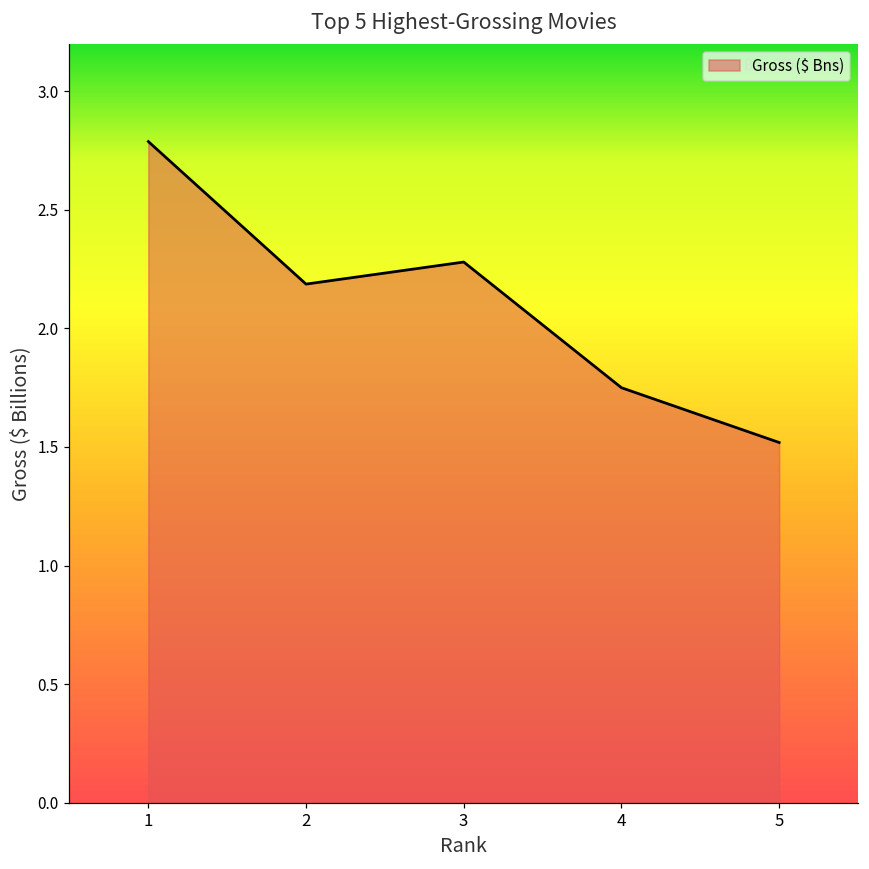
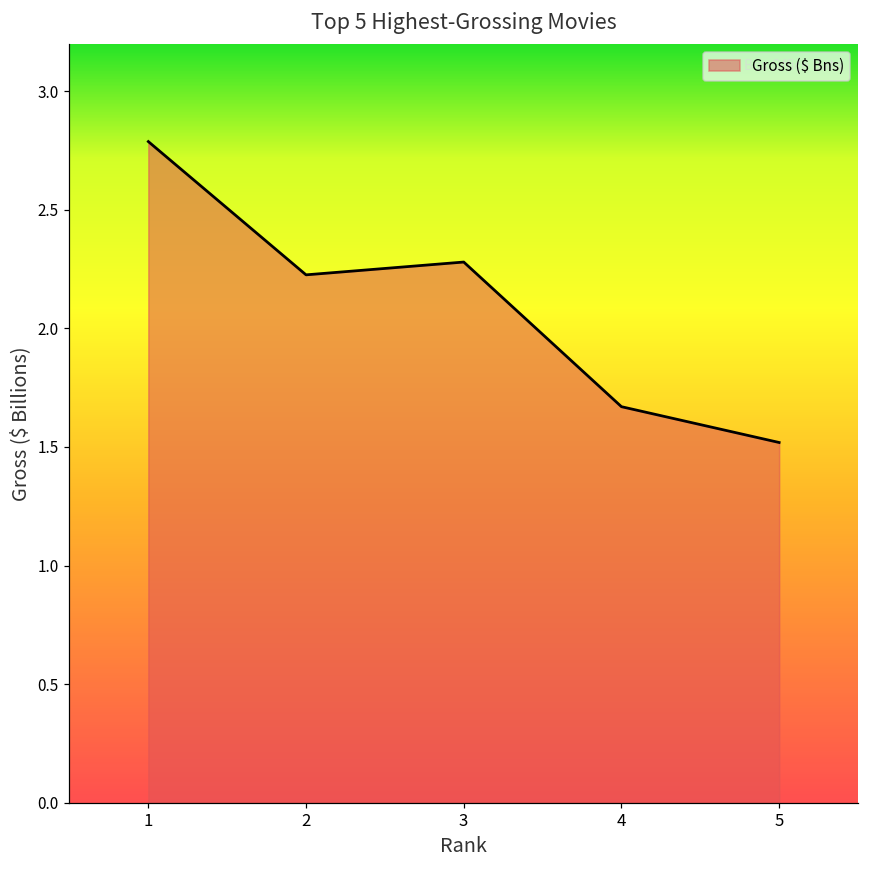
2: 2.19 -> 2.23
4: 1.75 -> 1.67
